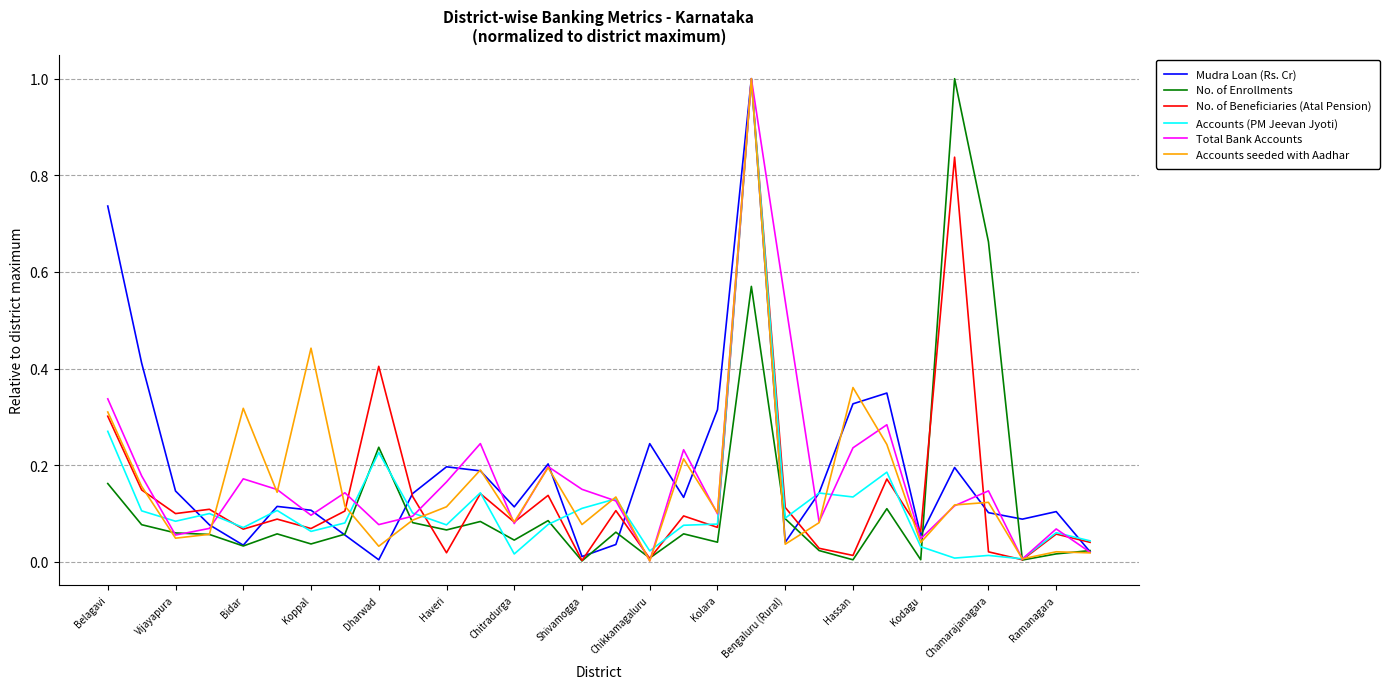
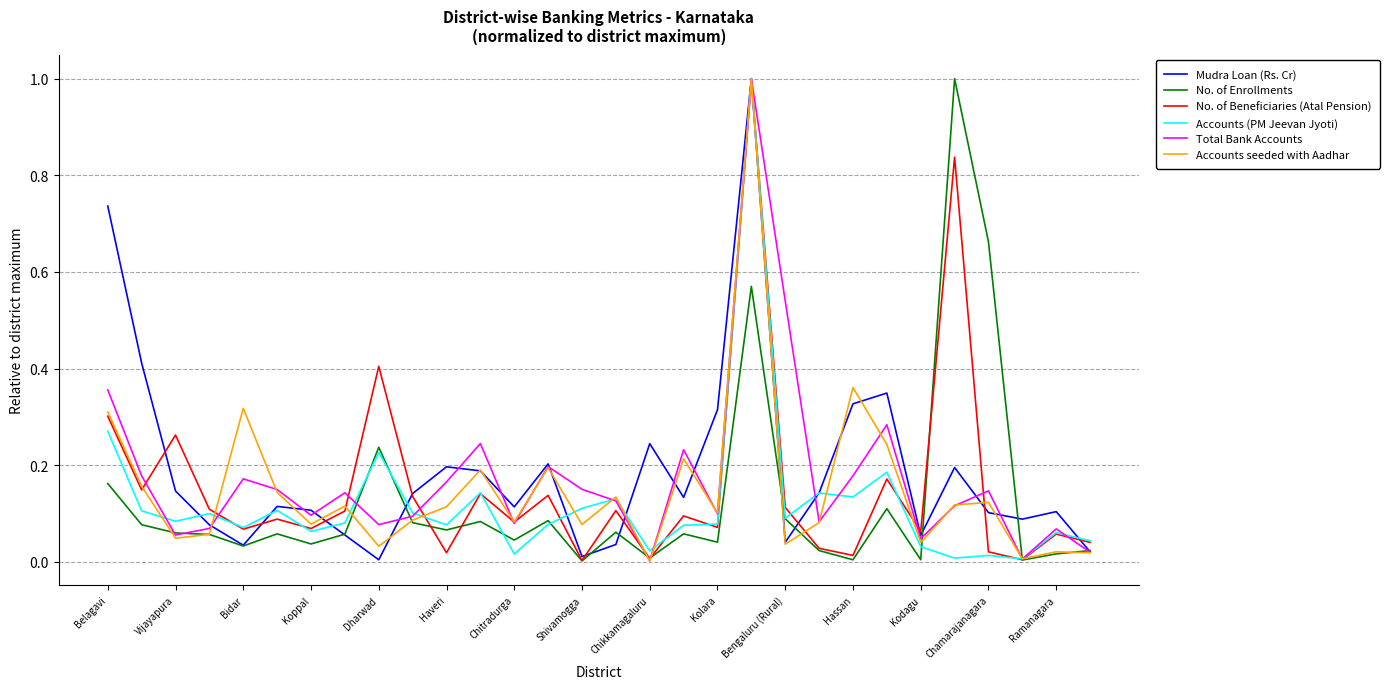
Total Bank Accounts, Belagavi: 0.34 -> 0.36
No. of Beneficiaries (Atal Pension), Vijayapura: 0.10 -> 0.26
Accounts seeded with Aadhar, Koppal: 0.44 -> 0.08
Total Bank Accounts, Hassan: 0.24 -> 0.18
